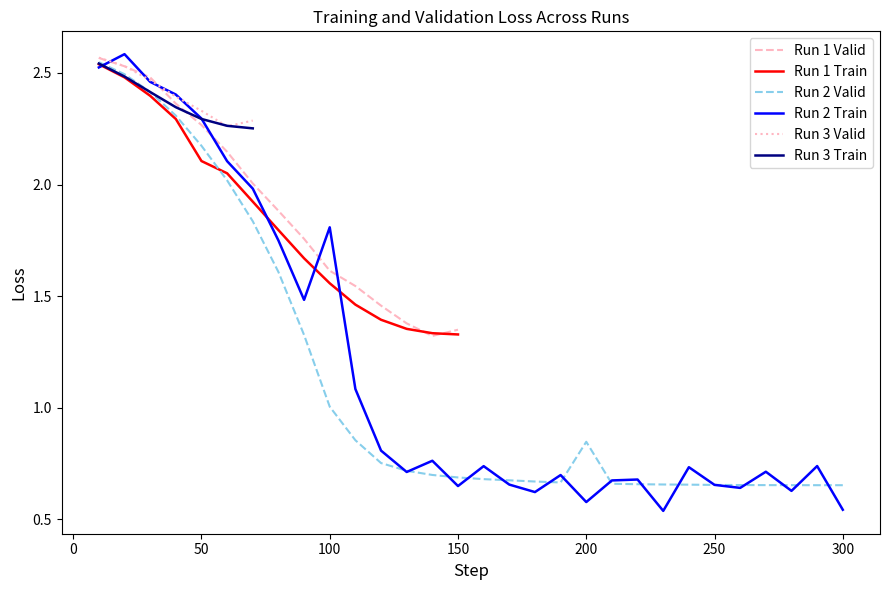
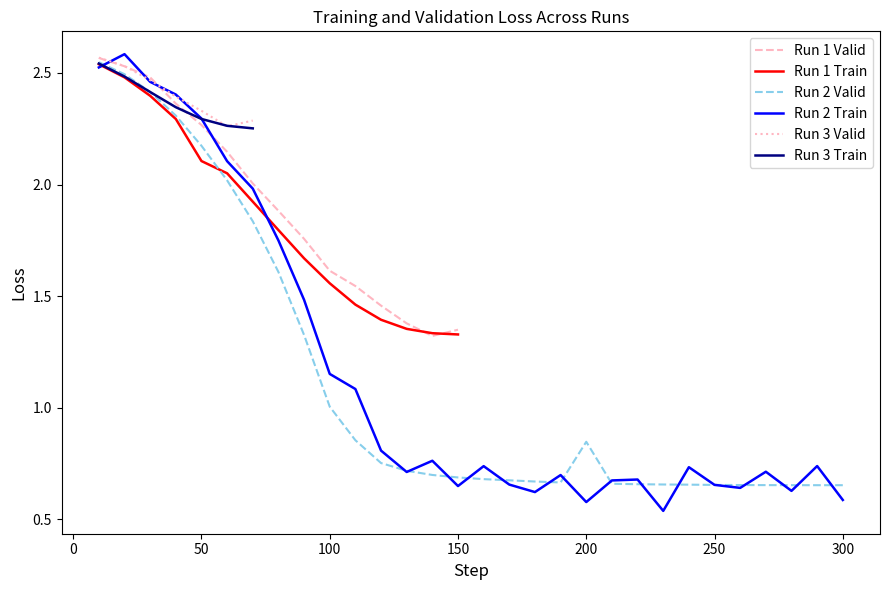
Run 2 Train, 100: 1.81 -> 1.15
Run 2 Train, 300: 0.54 -> 0.59
